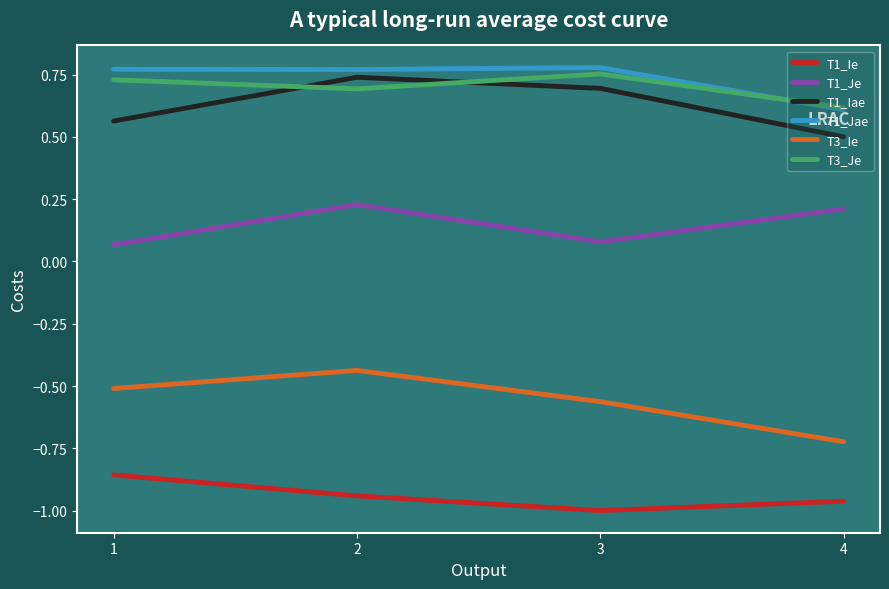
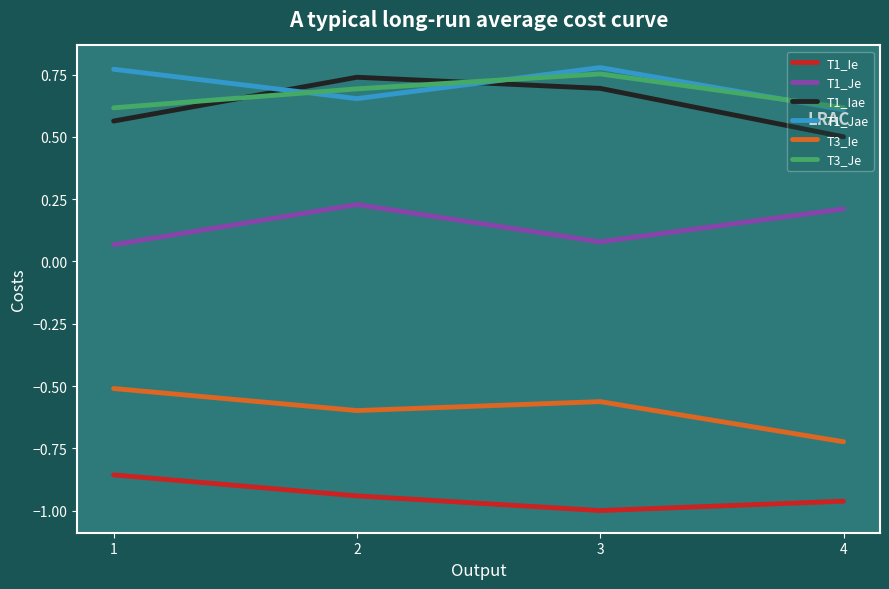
T3_Je, 1: 0.73 -> 0.62
T1_Jae, 2: 0.77 -> 0.65
T3_Ie, 2: -0.44 -> -0.60
